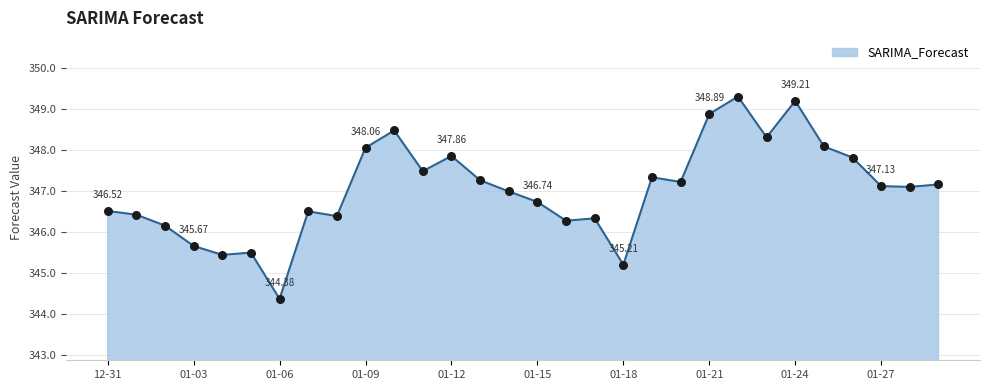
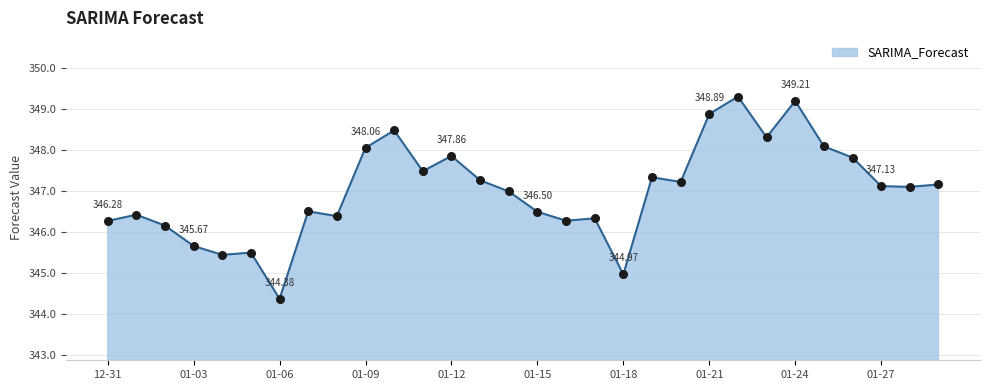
12-31: 346.52 -> 346.28
01-15: 346.74 -> 346.50
01-18: 345.21 -> 344.97
